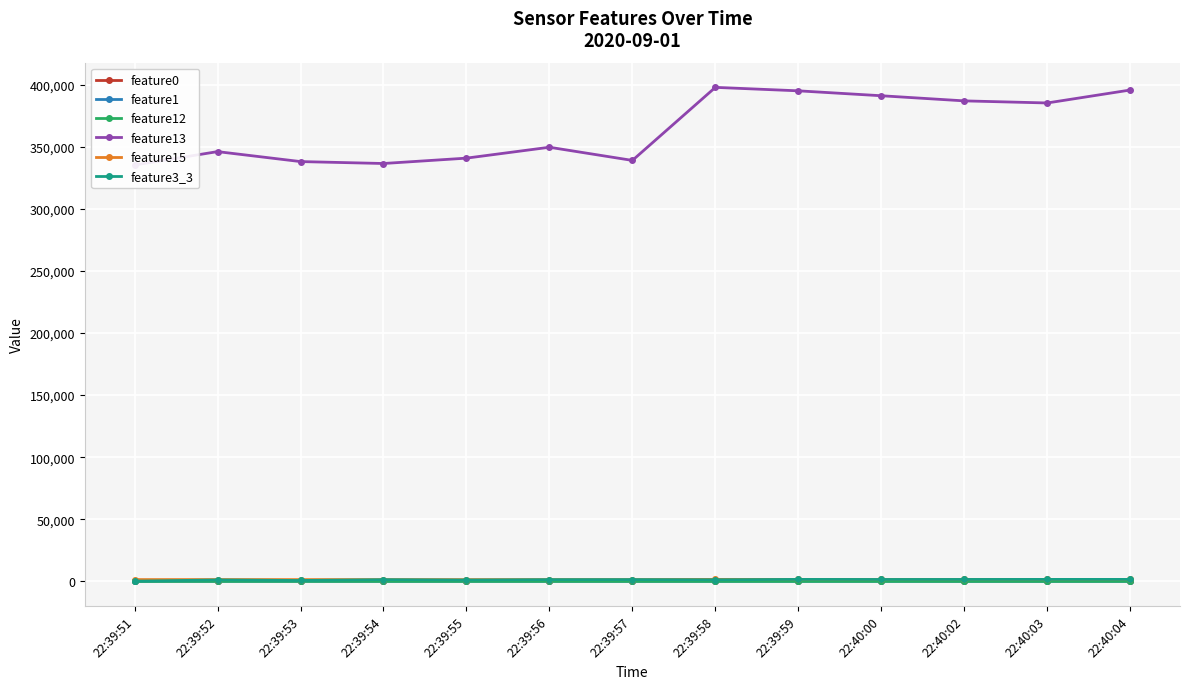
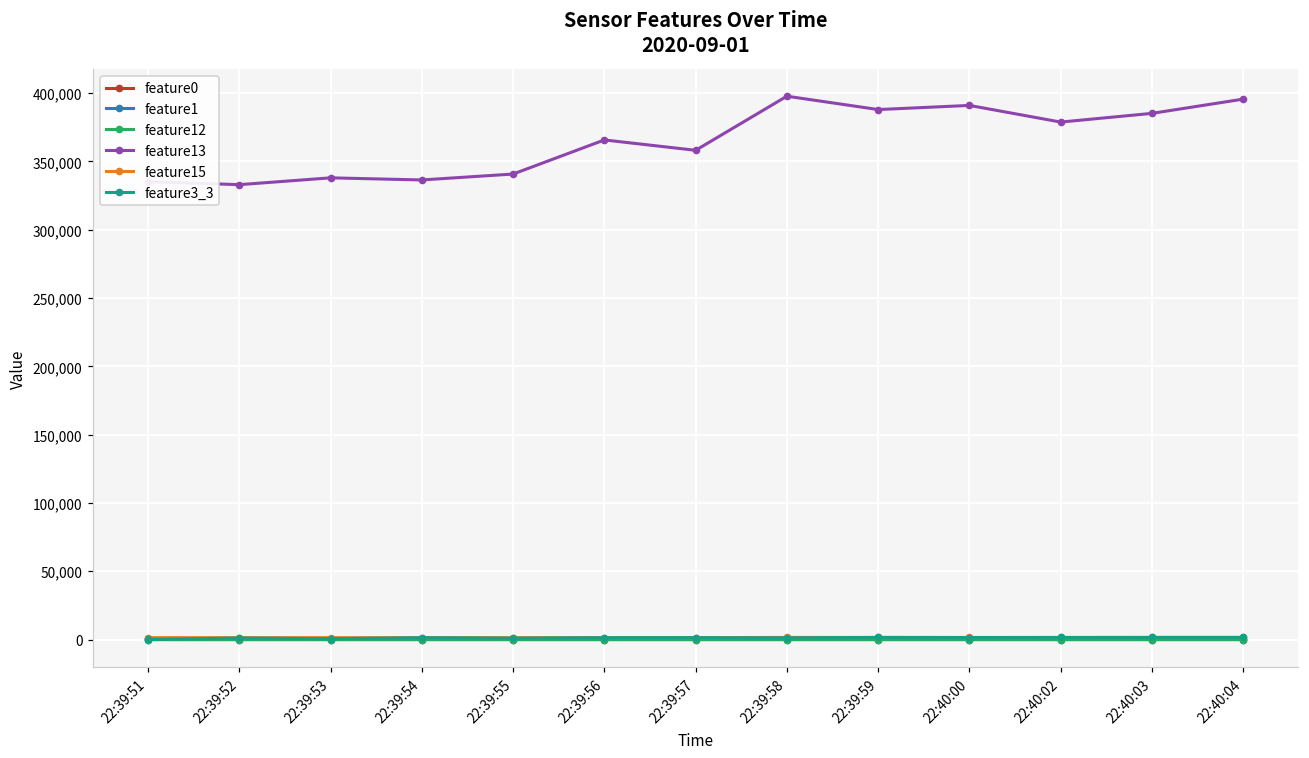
feature13, 22:39:52: 346,000 -> 333,000
feature13, 22:39:56: 350,000 -> 366,000
feature13, 22:39:57: 339,000 -> 358,000
feature13, 22:39:59: 395,000 -> 388,000
feature13, 22:40:02: 387,000 -> 379,000
